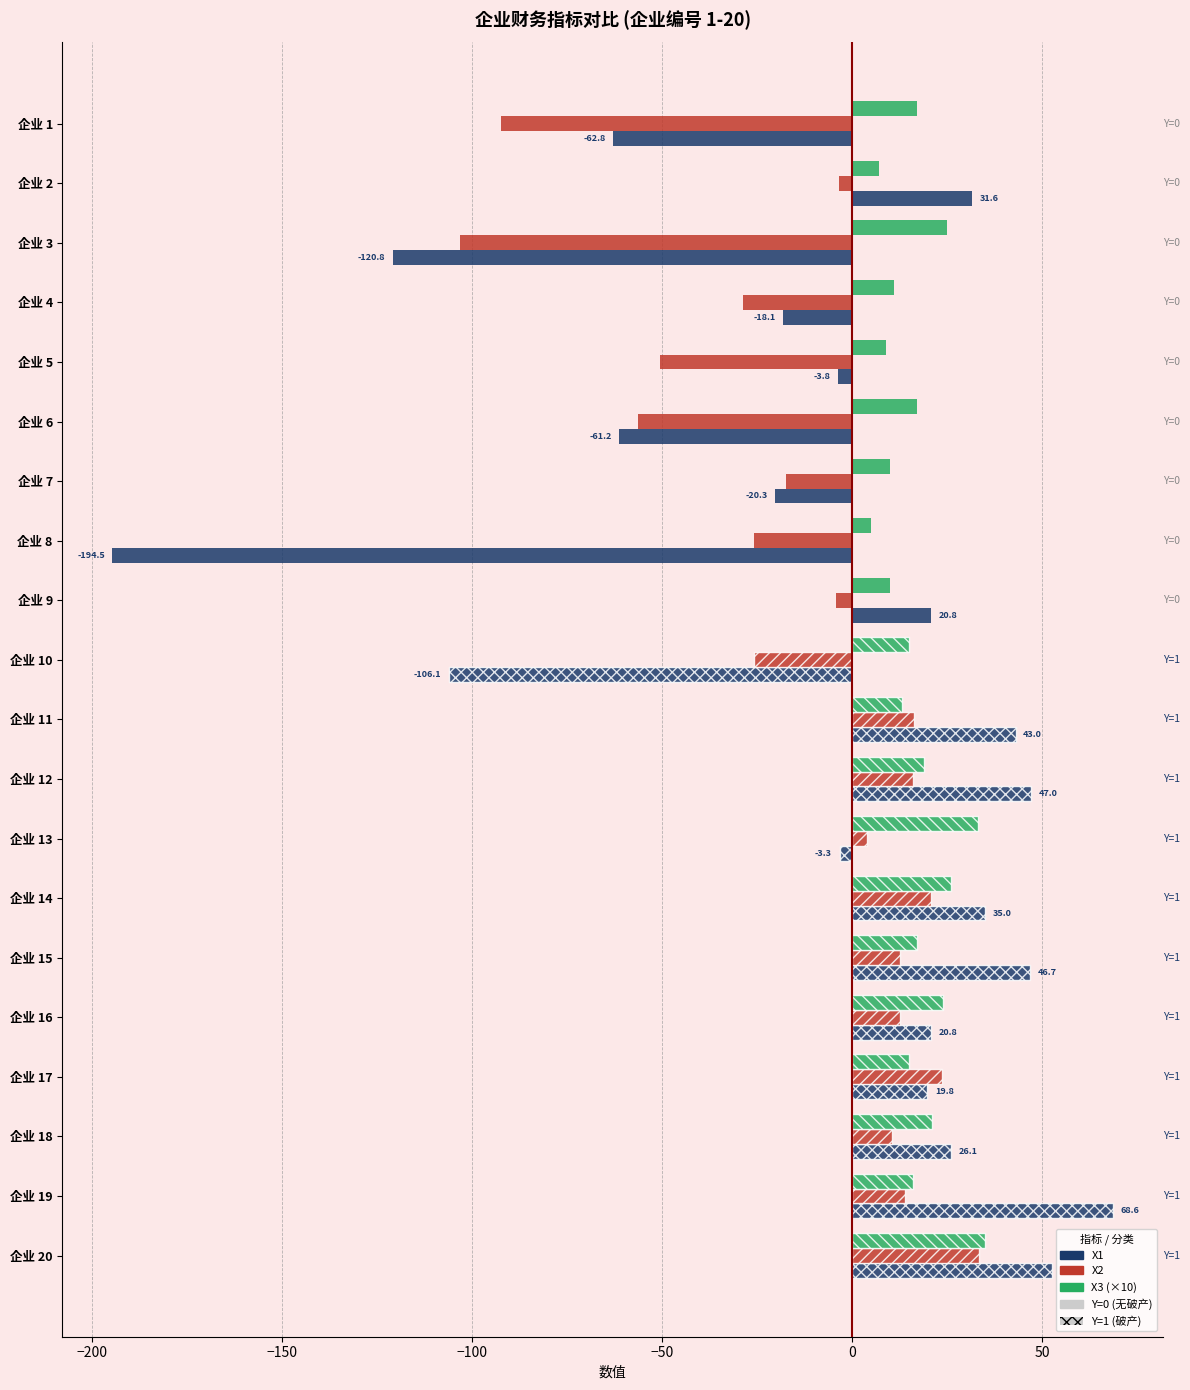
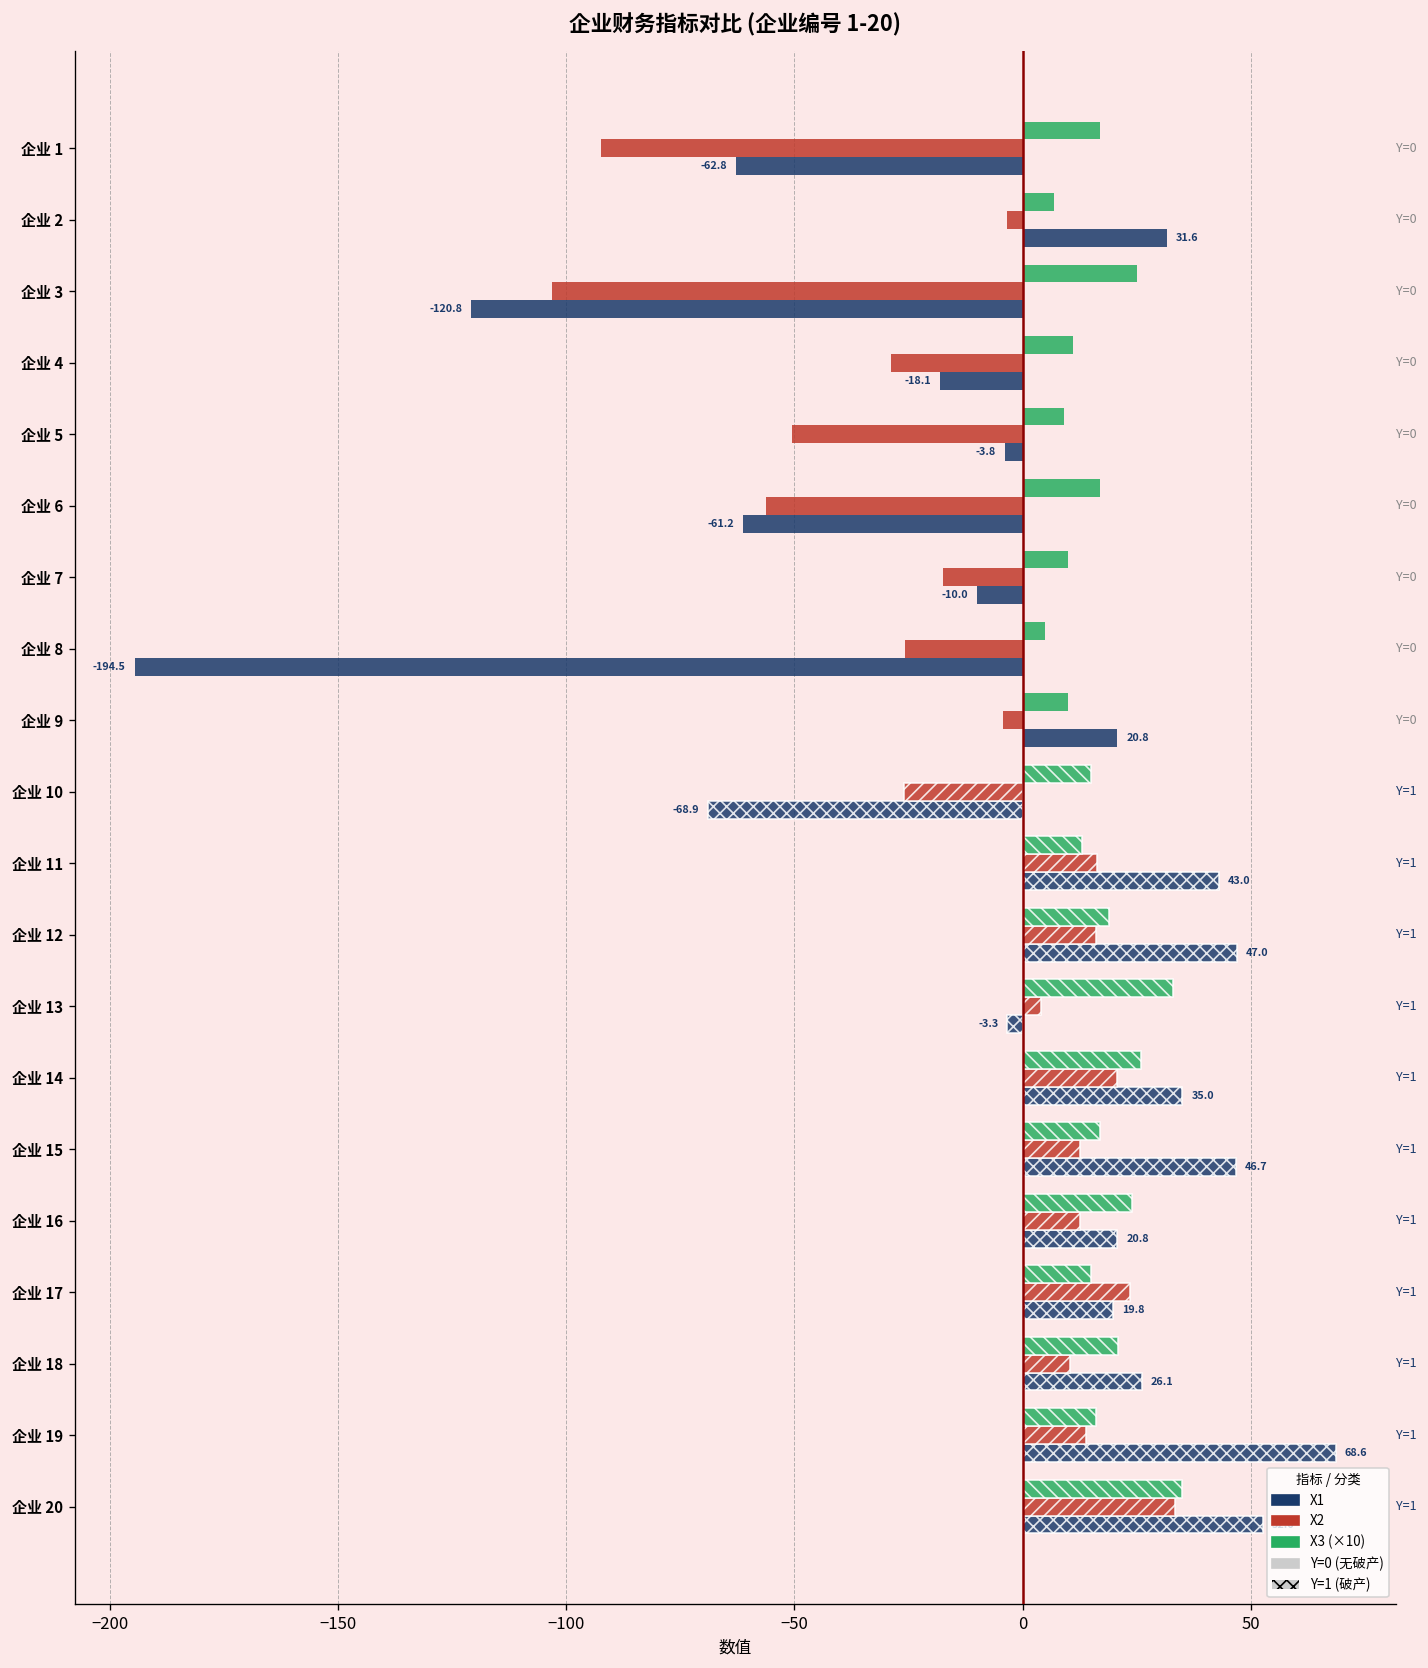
X1, 企业 7: -20.3 -> -10.0
X1, 企业 10: -106.1 -> -68.9
